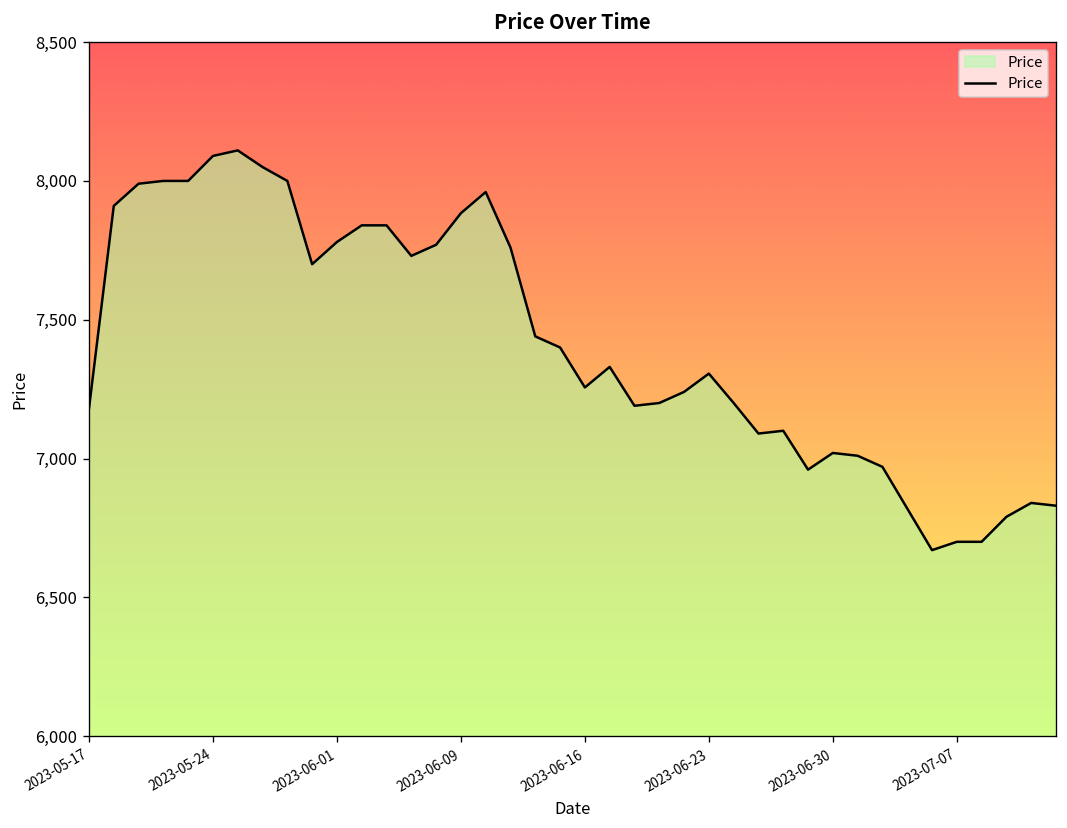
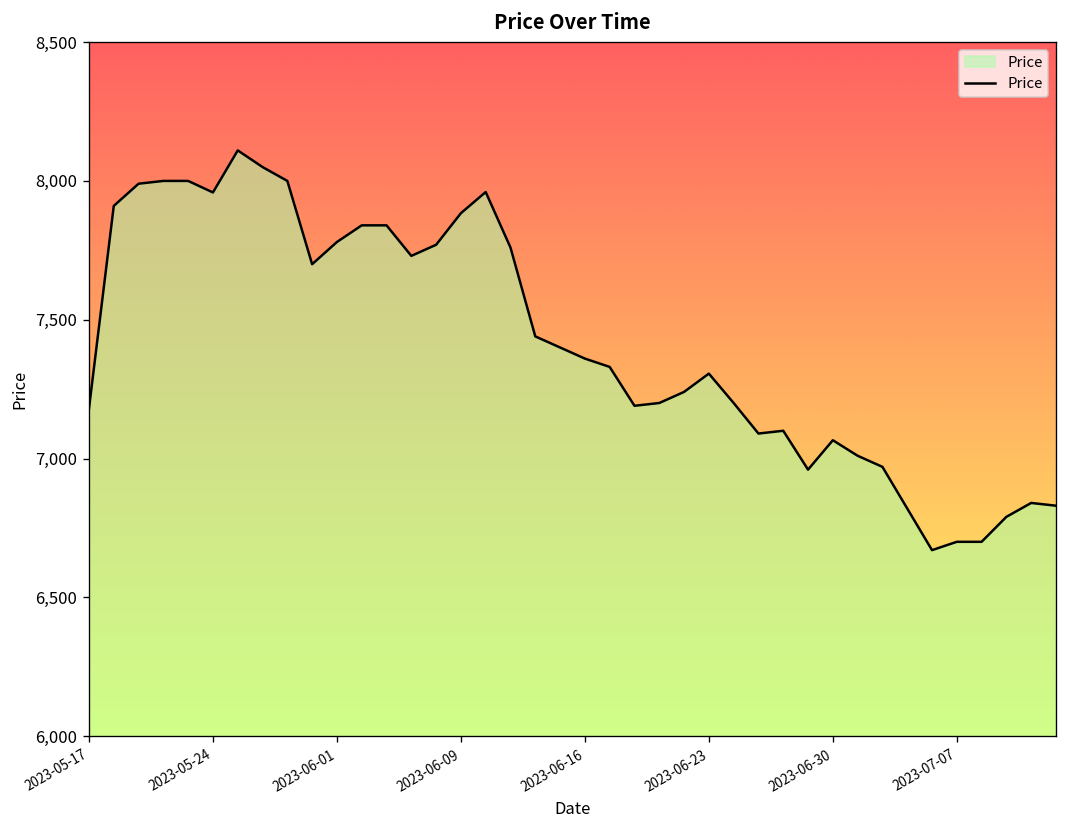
2023-05-24: 8,090 -> 7,960
2023-06-16: 7,260 -> 7,360
2023-06-30: 7,020 -> 7,070
